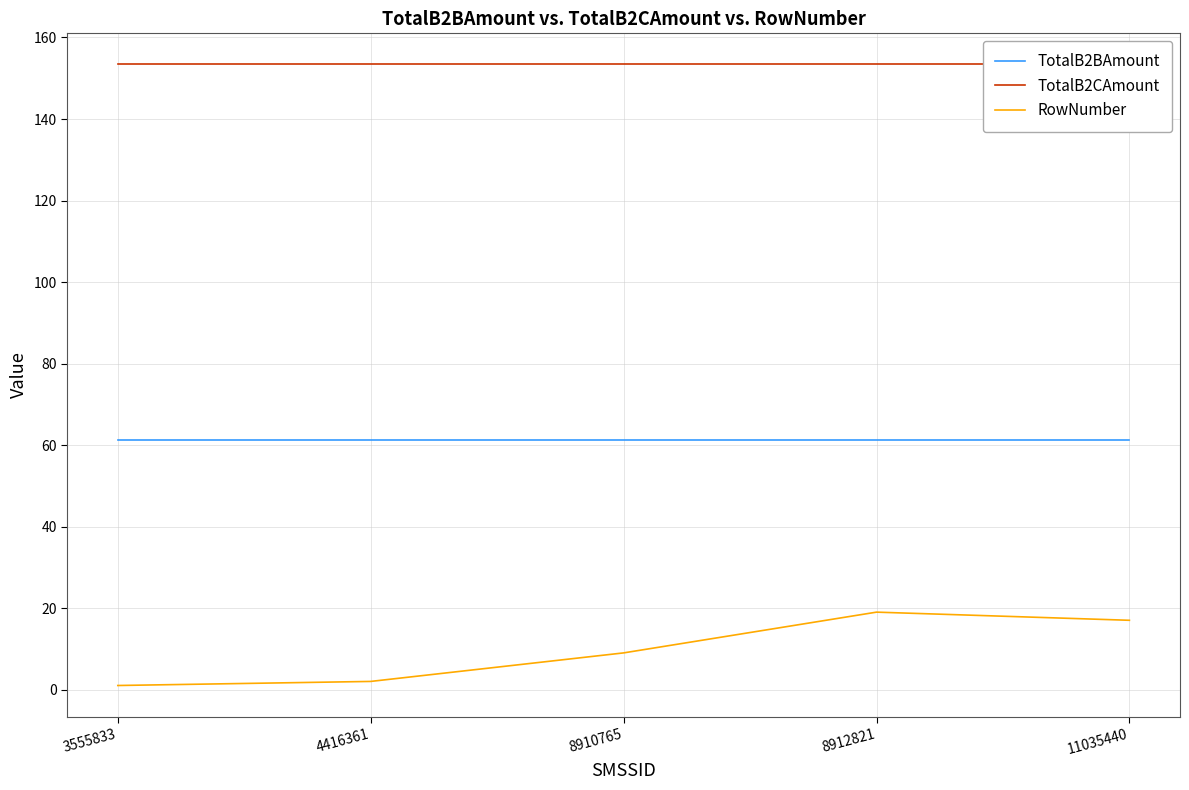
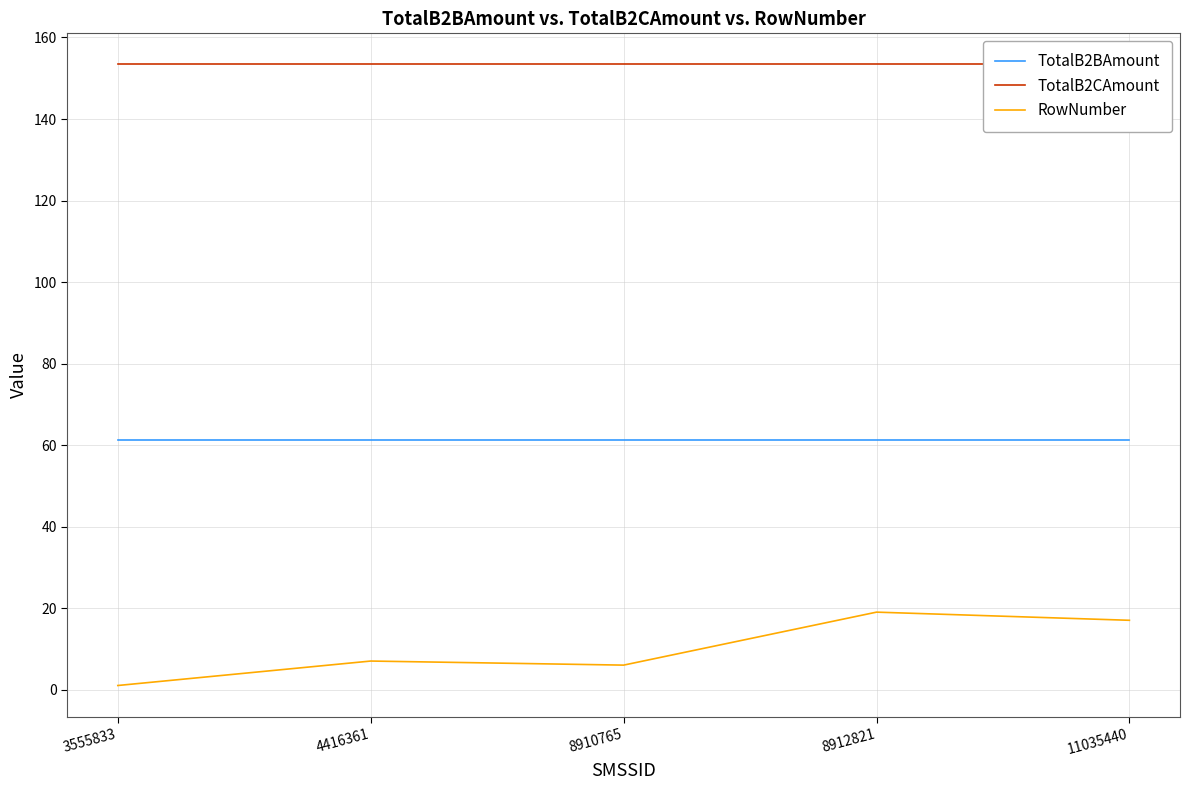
RowNumber, 4416361: 2 -> 7
RowNumber, 8910765: 9 -> 6
